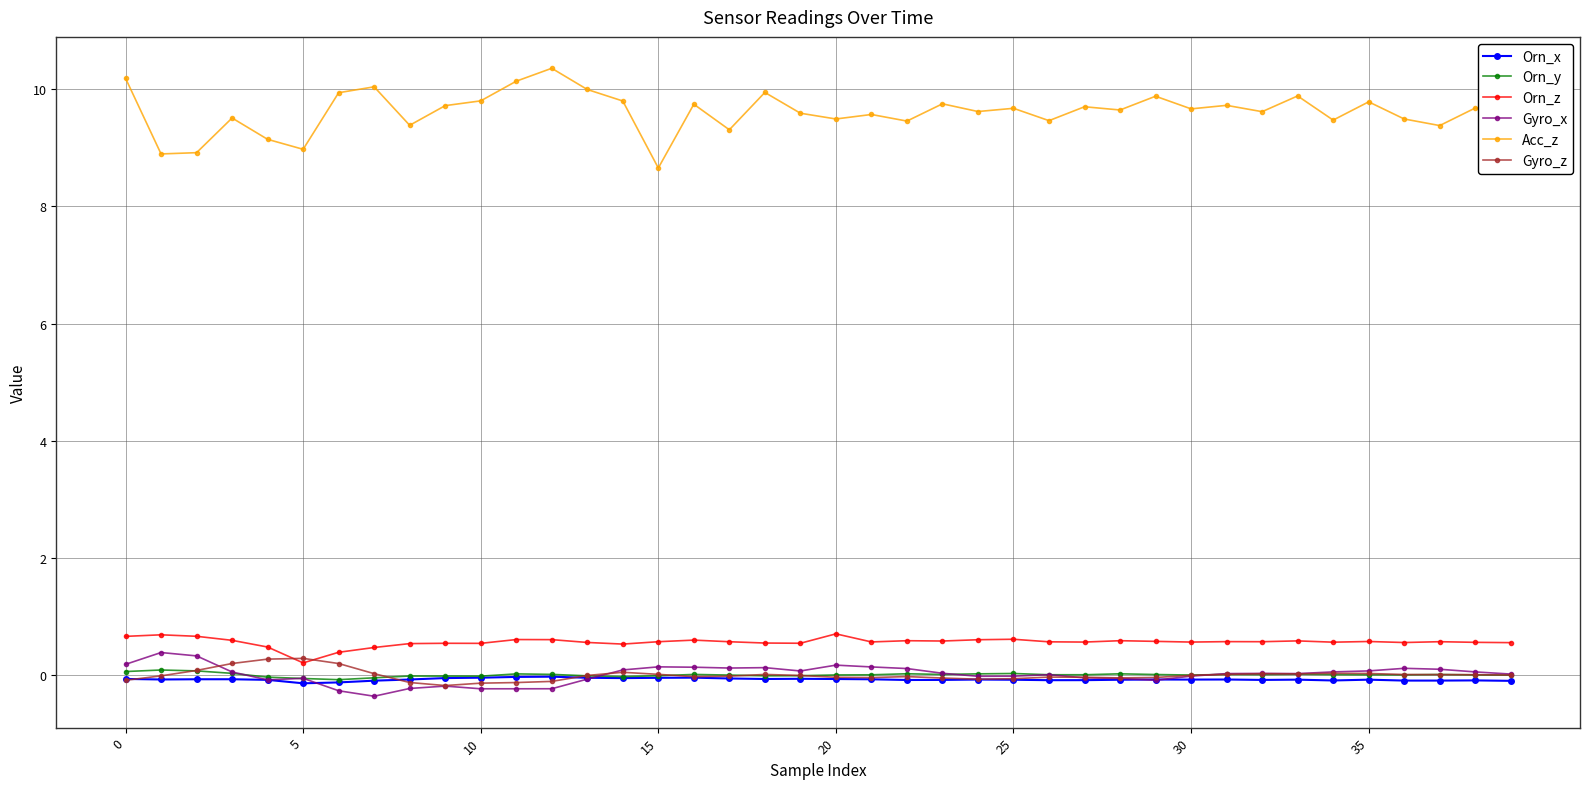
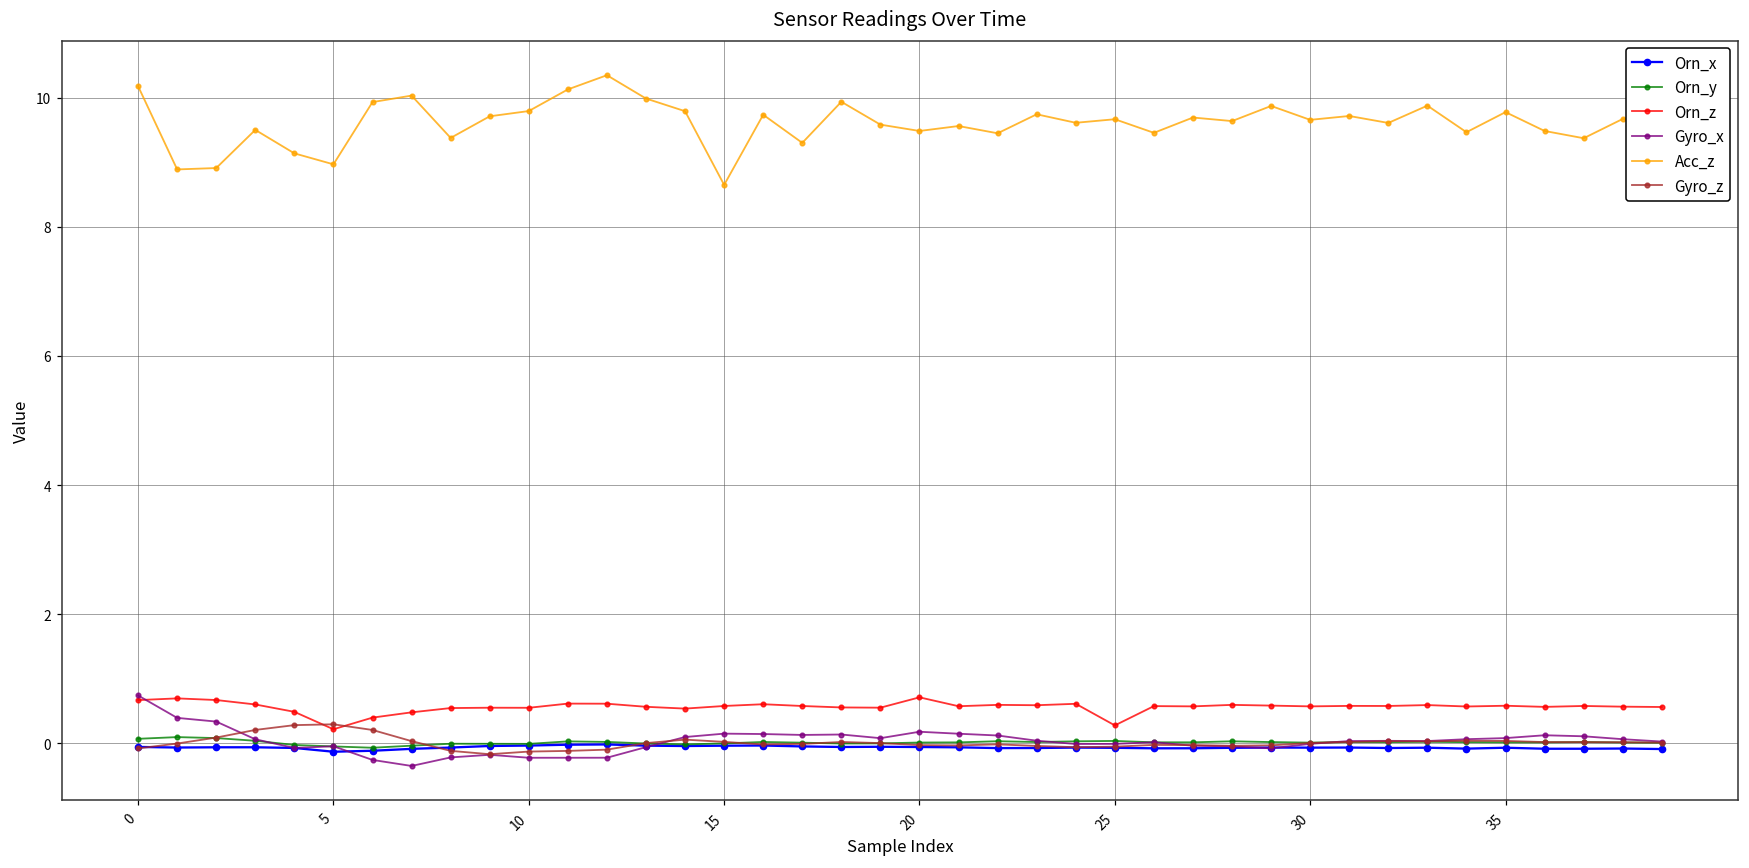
Gyro_x, 0: 0.2 -> 0.7
Orn_z, 25: 0.6 -> 0.3
